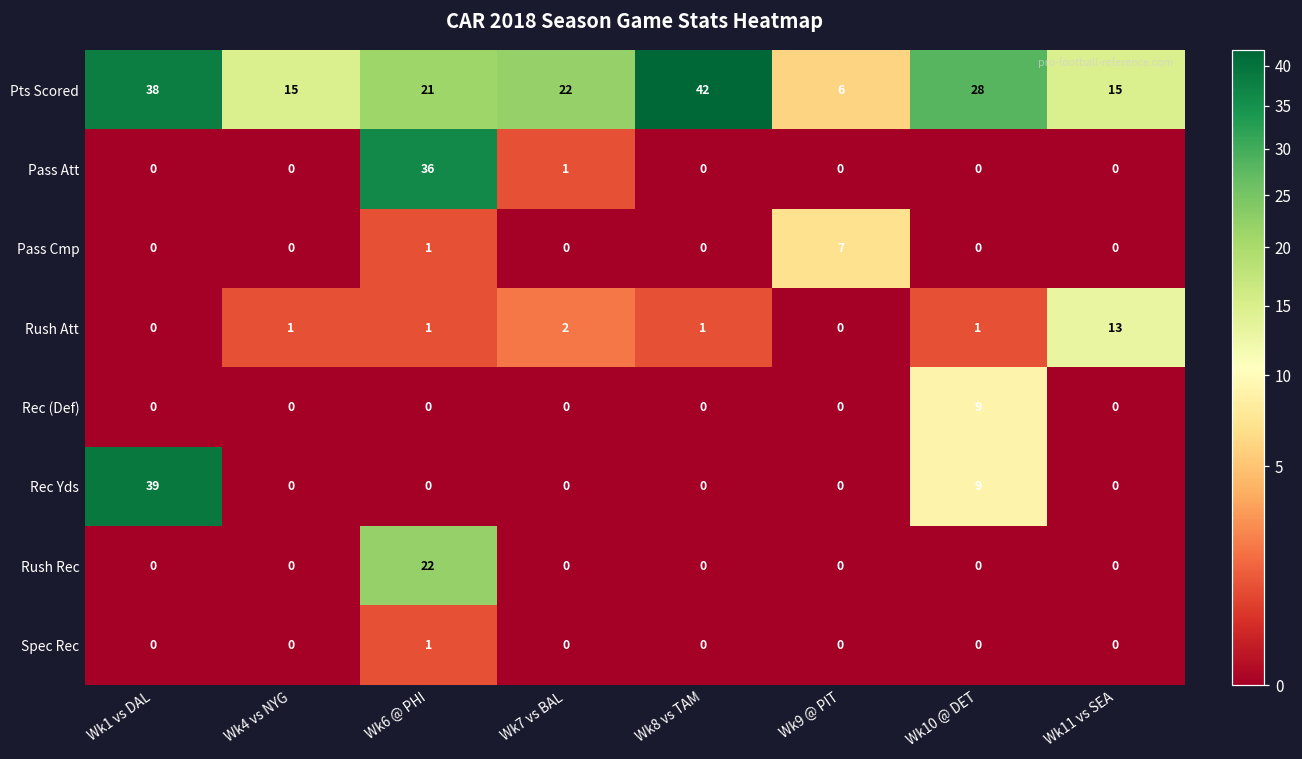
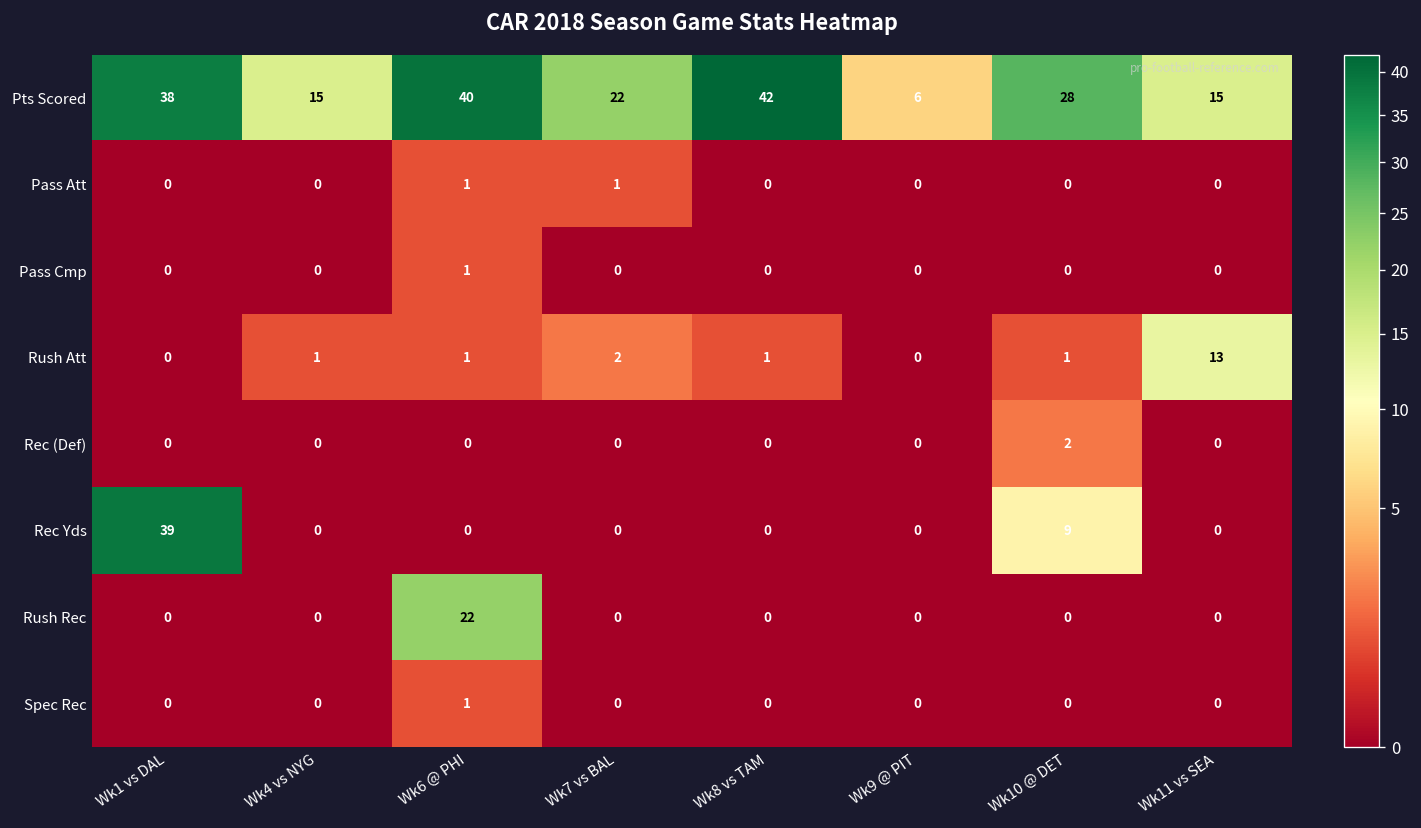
Pts Scored, Wk6 @ PHI: 21 -> 40
Pass Att, Wk6 @ PHI: 36 -> 1
Pass Cmp, Wk9 @ PIT: 7 -> 0
Rec (Def), Wk10 @ DET: 9 -> 2
